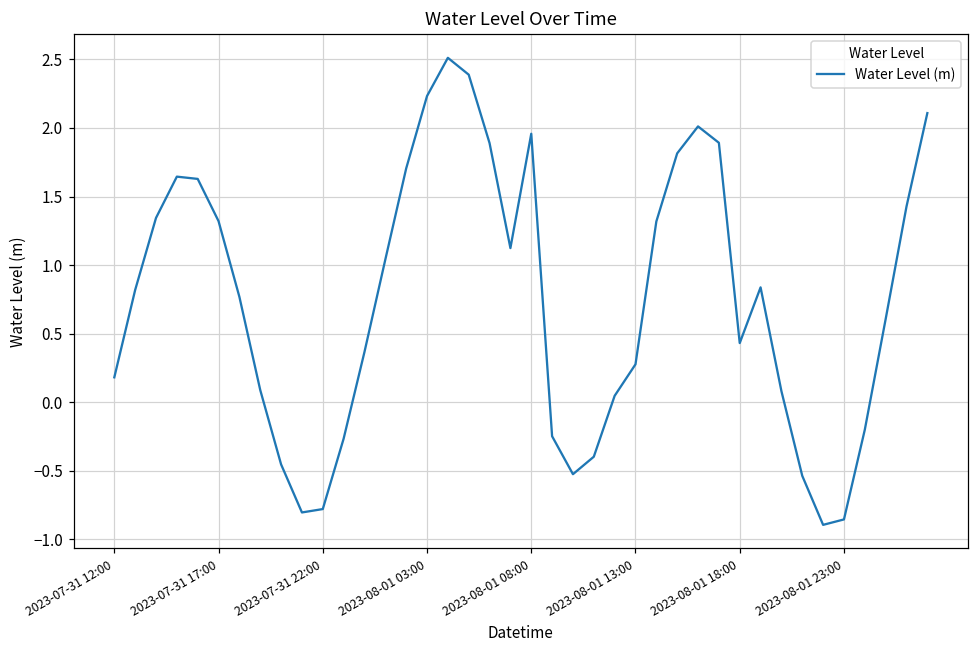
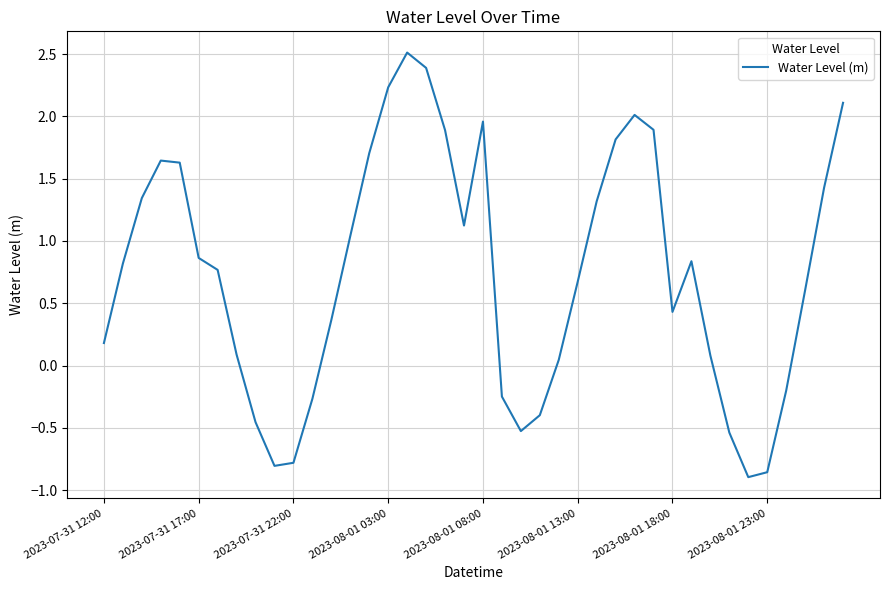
2023-07-31 17:00: 1.32 -> 0.86
2023-08-01 13:00: 0.28 -> 0.67
